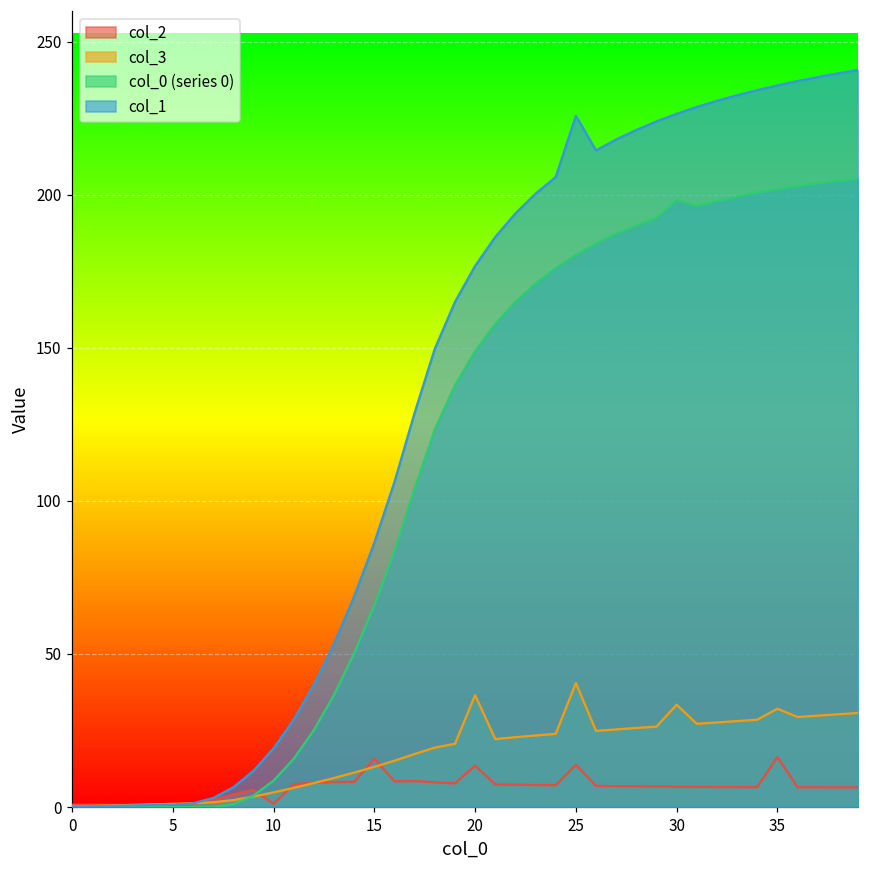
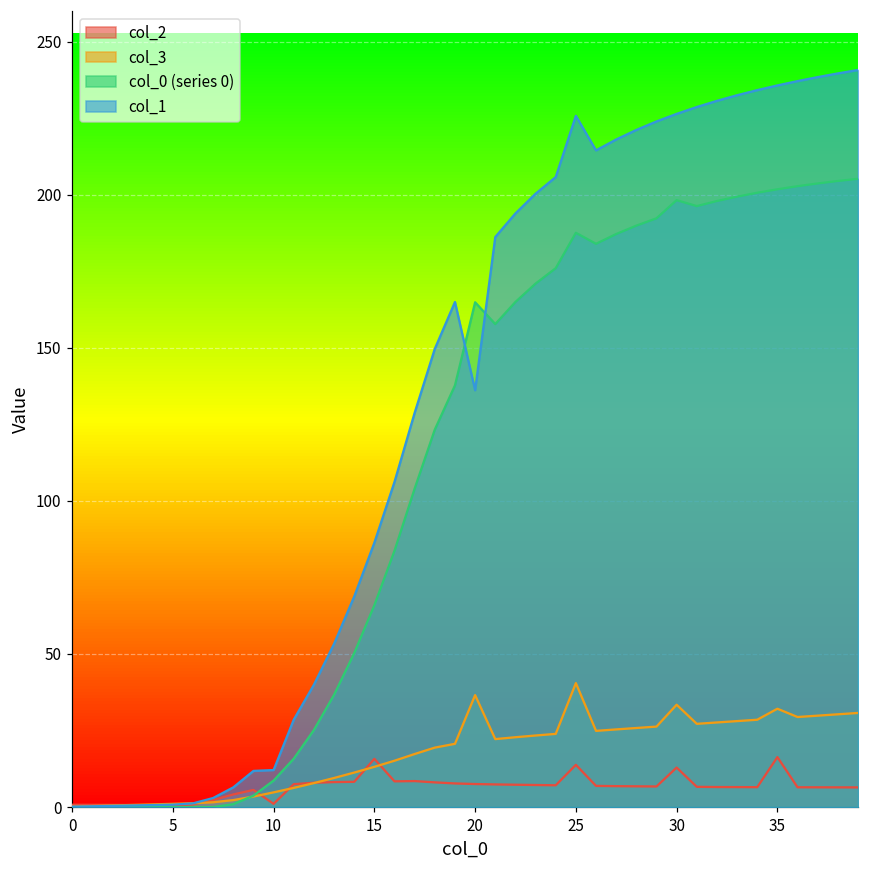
col_1, 10: 19 -> 12
col_2, 20: 14 -> 8
col_0 (series 0), 20: 149 -> 165
col_1, 20: 177 -> 136
col_0 (series 0), 25: 180 -> 188
col_2, 30: 7 -> 13
